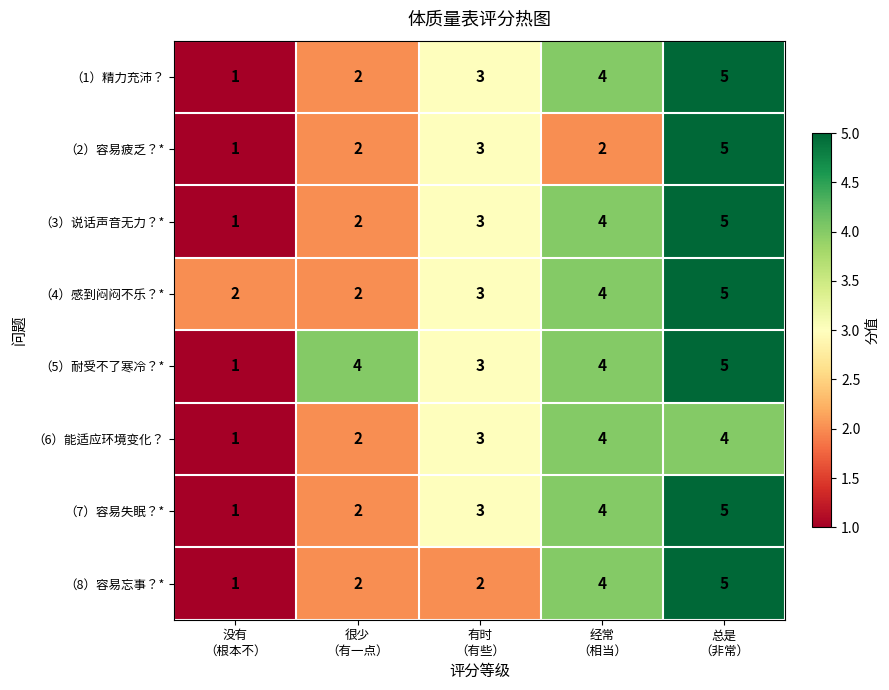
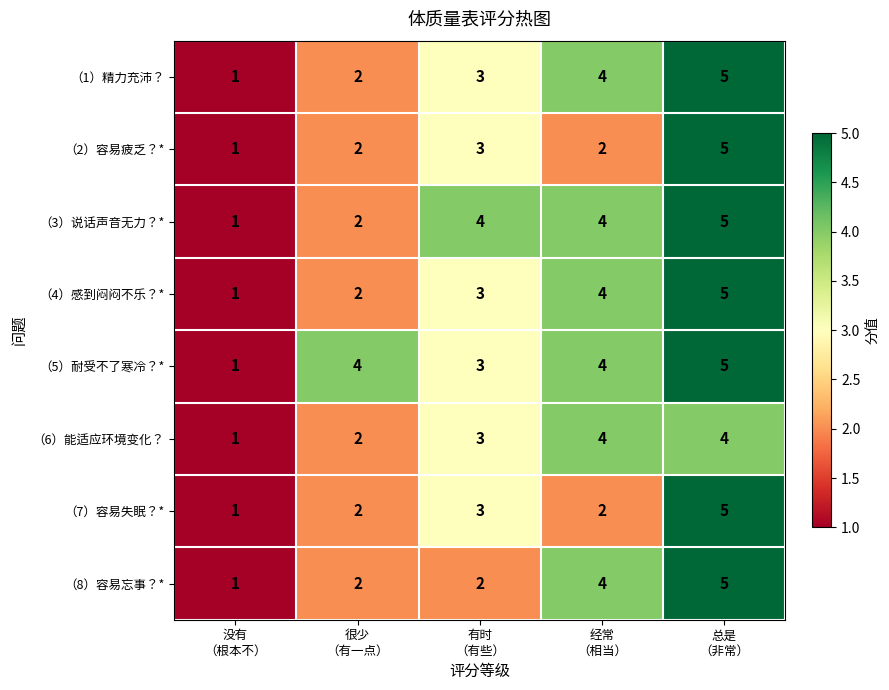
（3）说话声音无力？*, 有时 （有些）: 3 -> 4
（4）感到闷闷不乐？*, 没有 （根本不）: 2 -> 1
（7）容易失眠？*, 经常 （相当）: 4 -> 2
